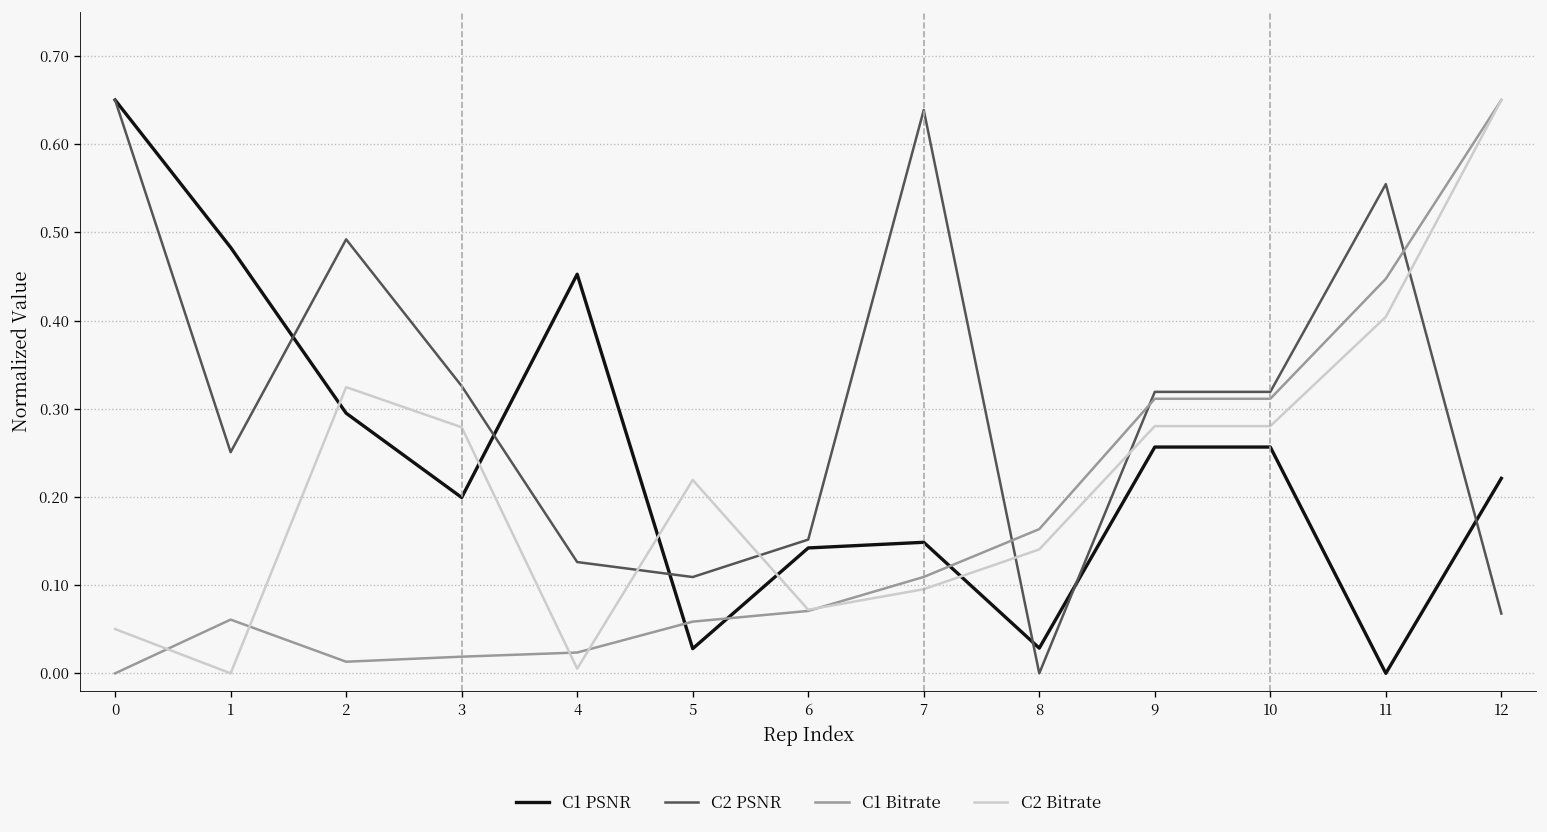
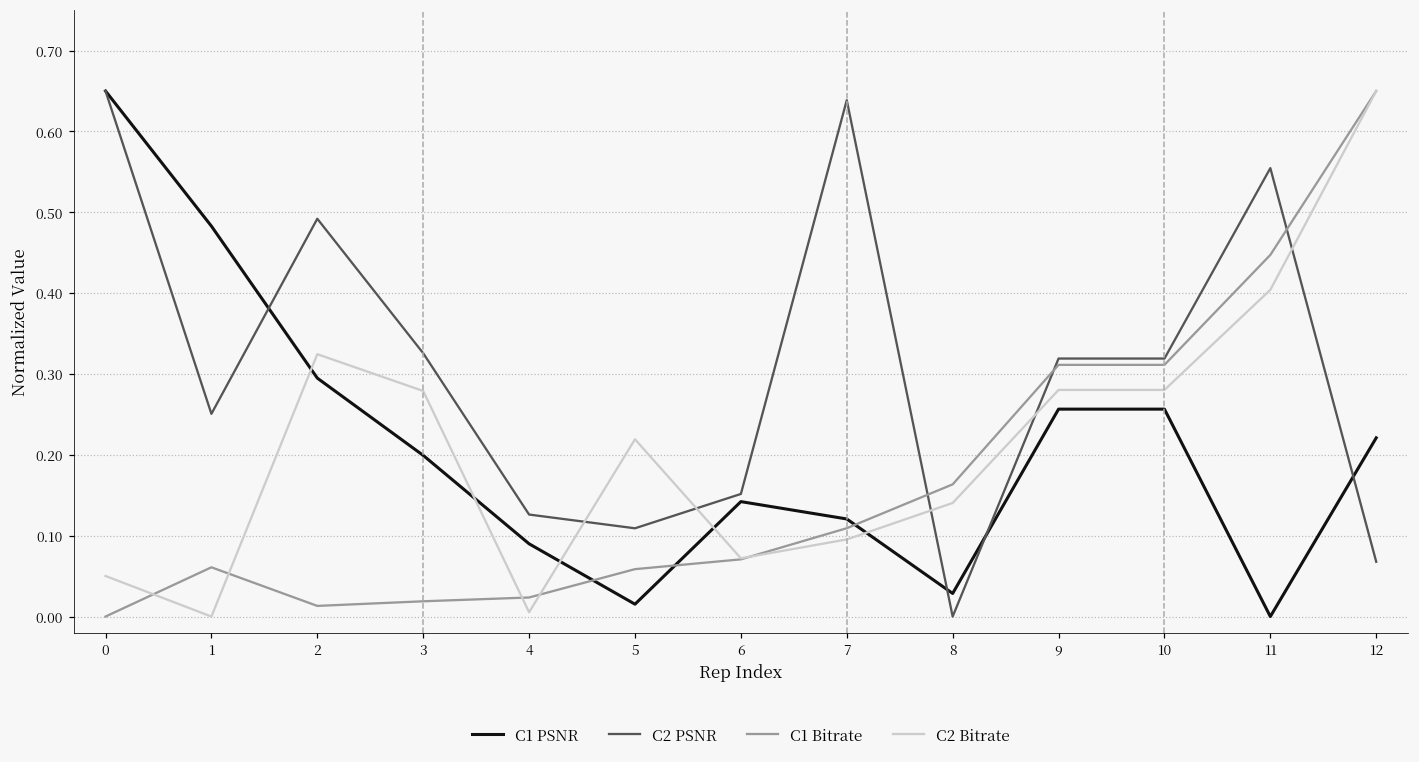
C1 PSNR, 4: 0.45 -> 0.09
C1 PSNR, 5: 0.03 -> 0.02
C1 PSNR, 7: 0.15 -> 0.12
